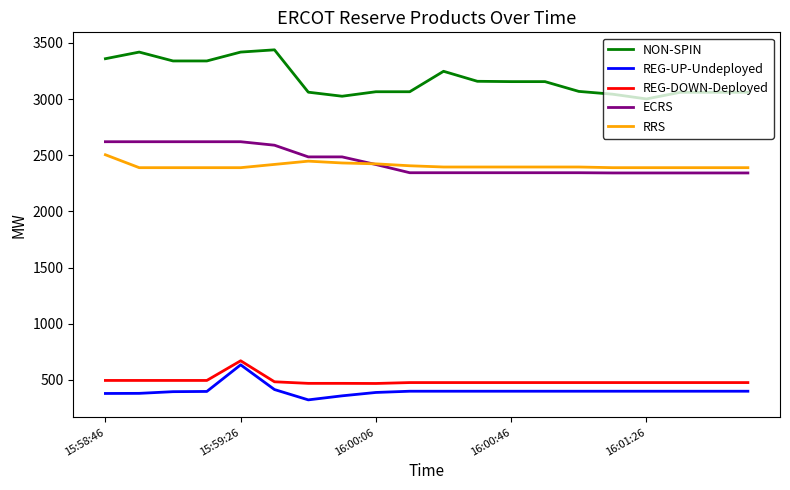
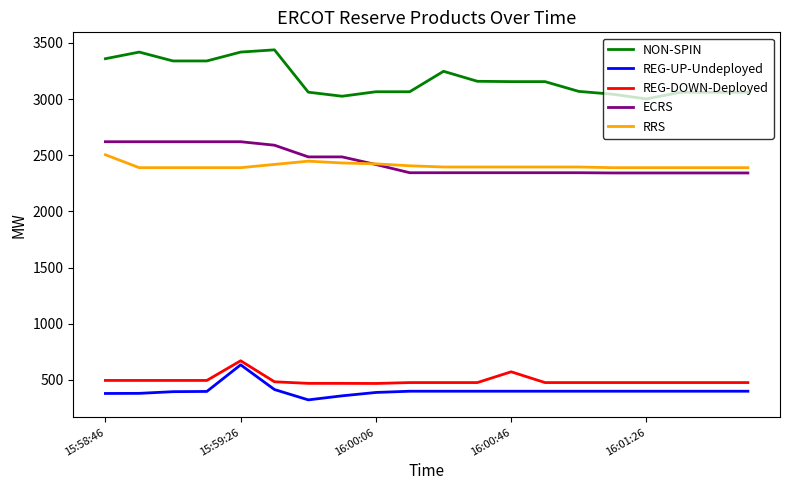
REG-DOWN-Deployed, 16:00:46: 480 -> 570
